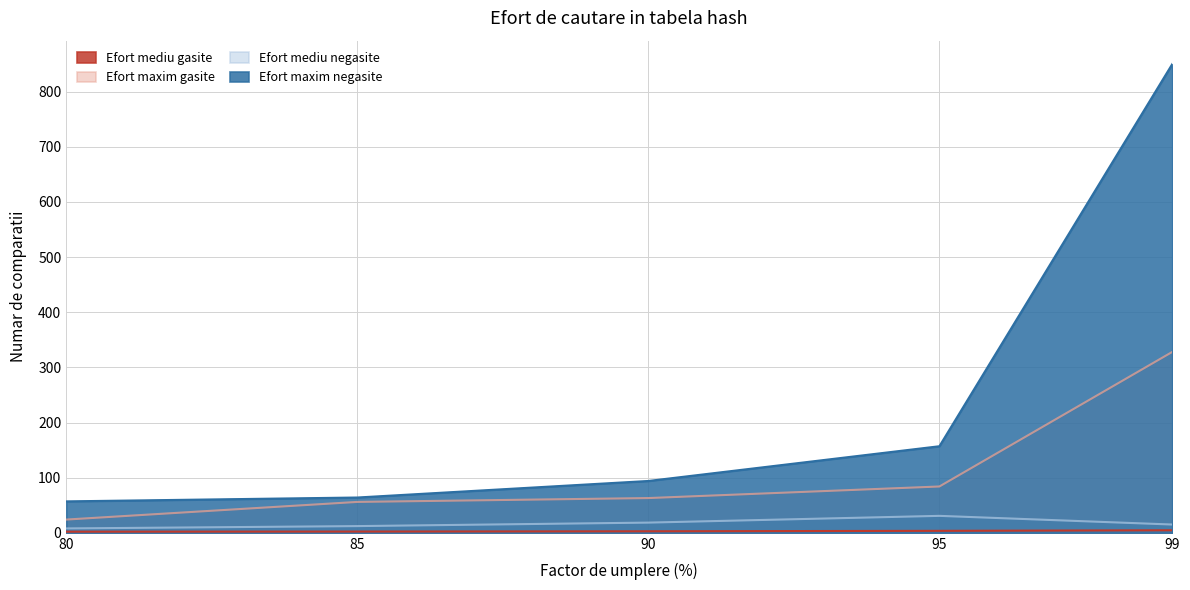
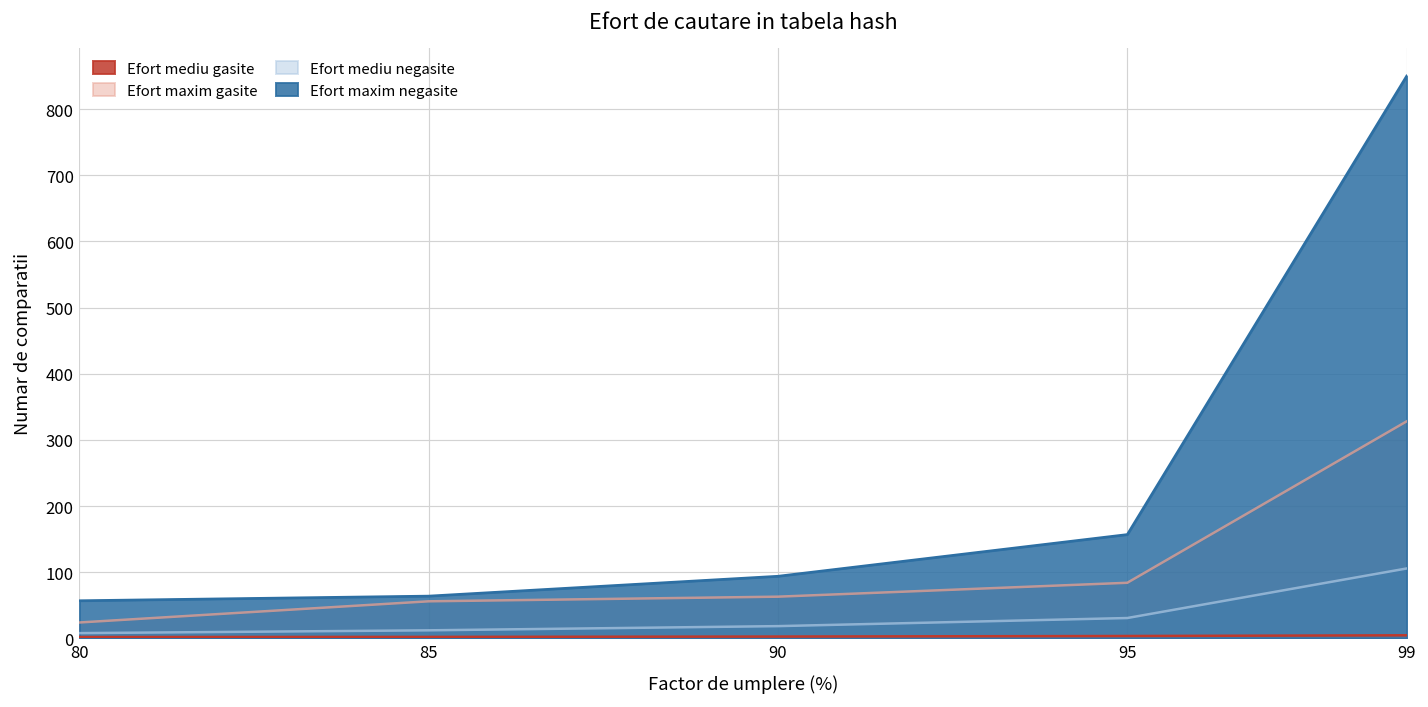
Efort mediu negasite, 99: 20 -> 110
